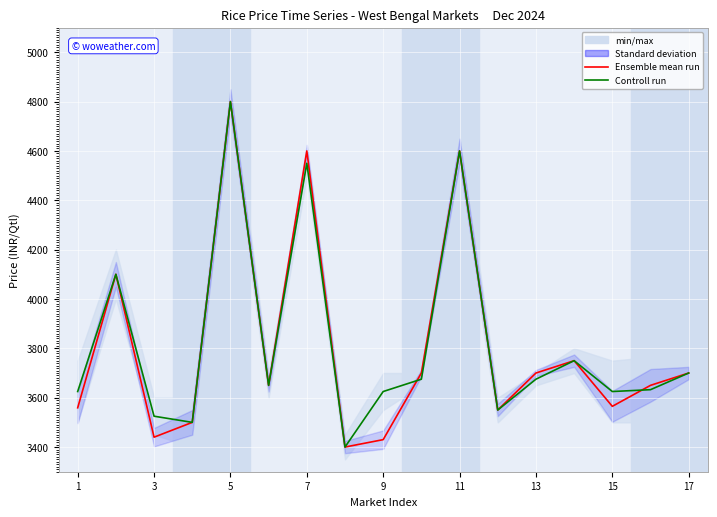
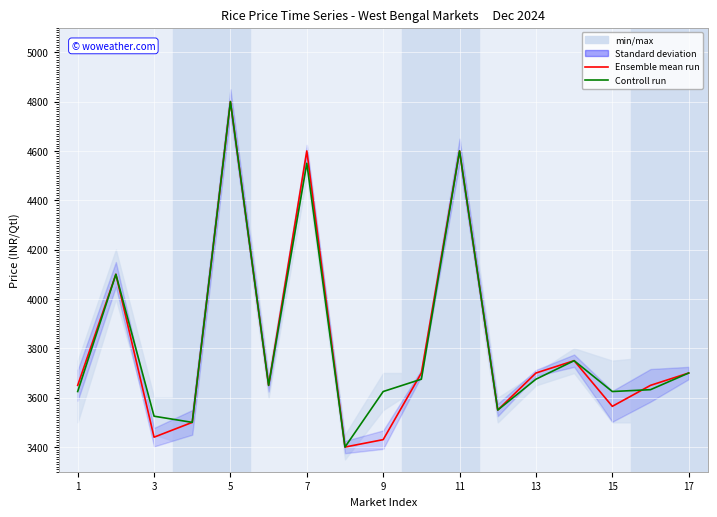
Ensemble mean run, 1: 3560 -> 3650
